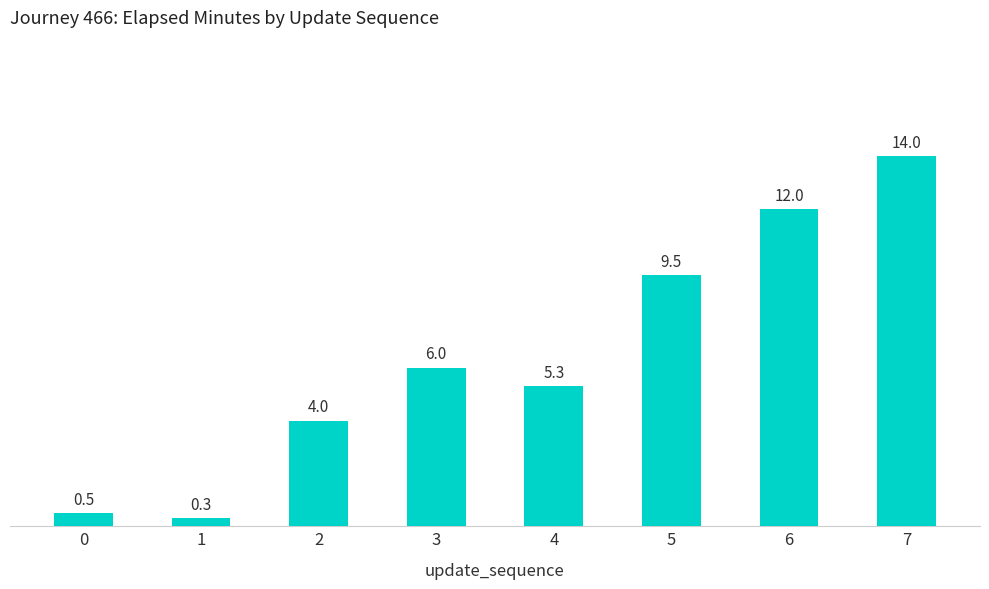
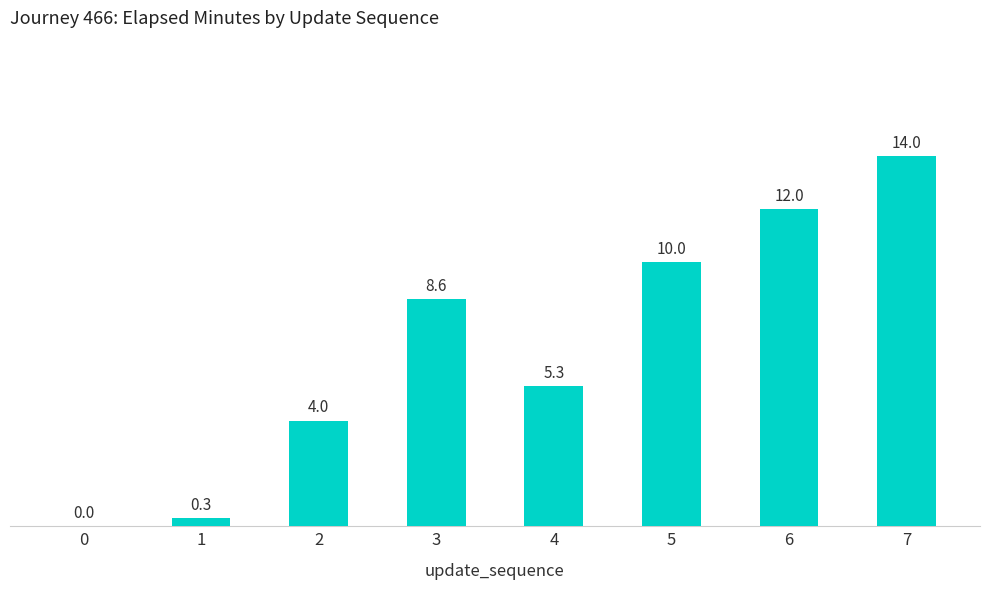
0: 0.5 -> 0.0
3: 6.0 -> 8.6
5: 9.5 -> 10.0
